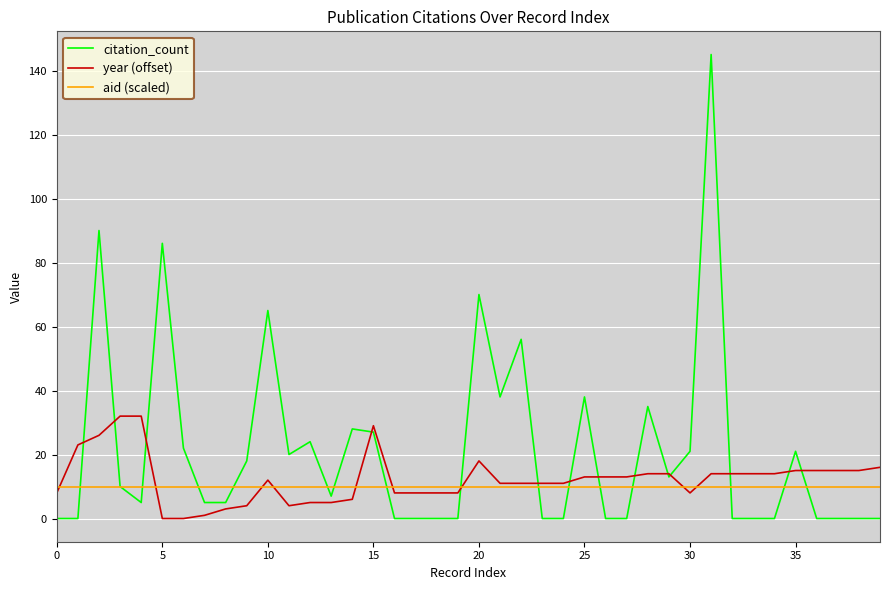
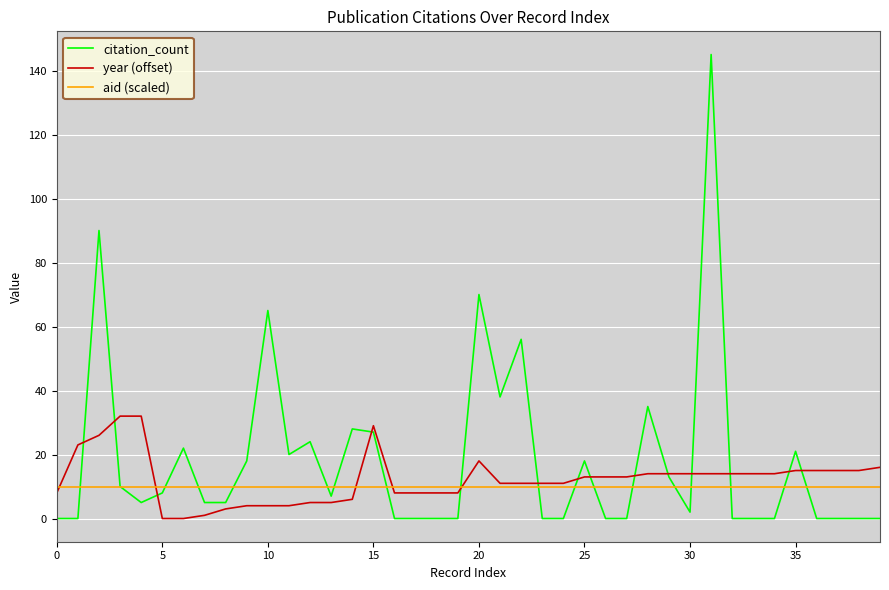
citation_count, 5: 86 -> 8
year (offset), 10: 12 -> 4
citation_count, 25: 38 -> 18
citation_count, 30: 21 -> 2
year (offset), 30: 8 -> 14
